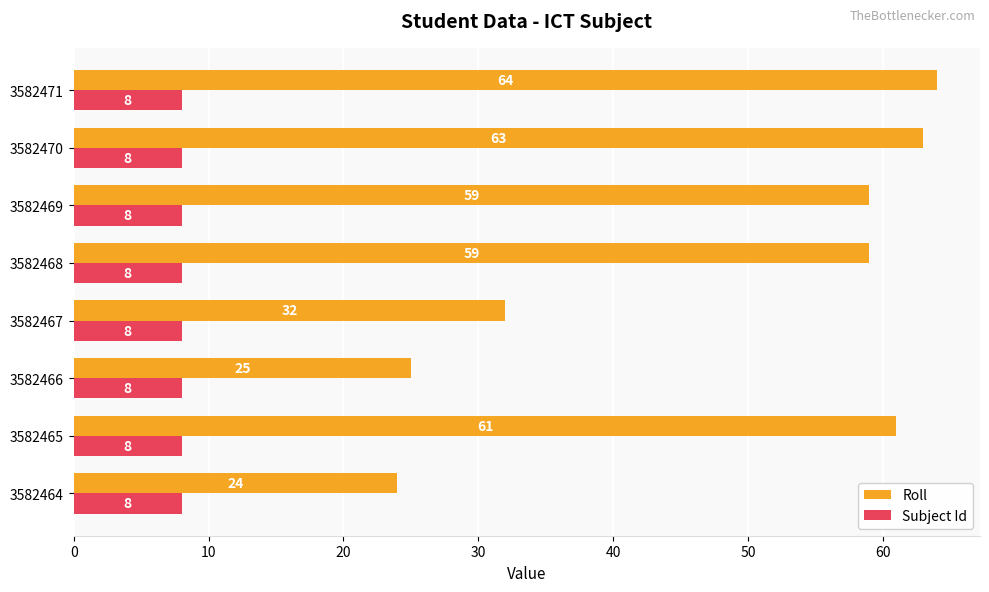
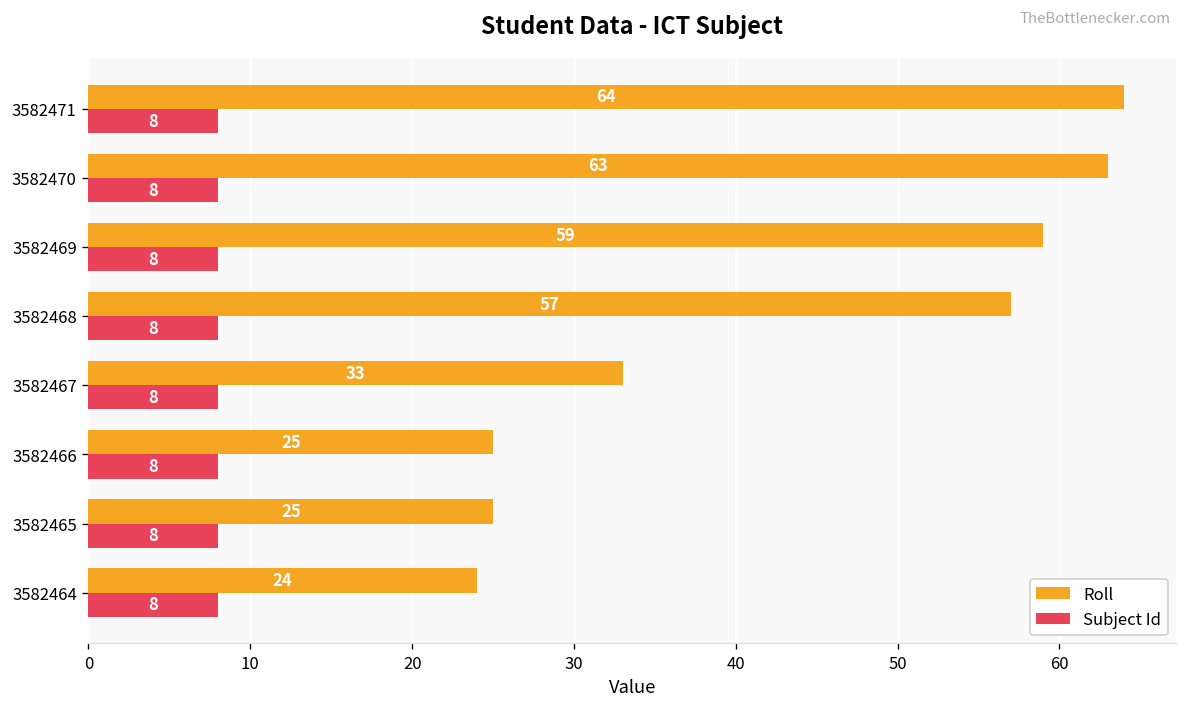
Roll, 3582468: 59 -> 57
Roll, 3582467: 32 -> 33
Roll, 3582465: 61 -> 25
